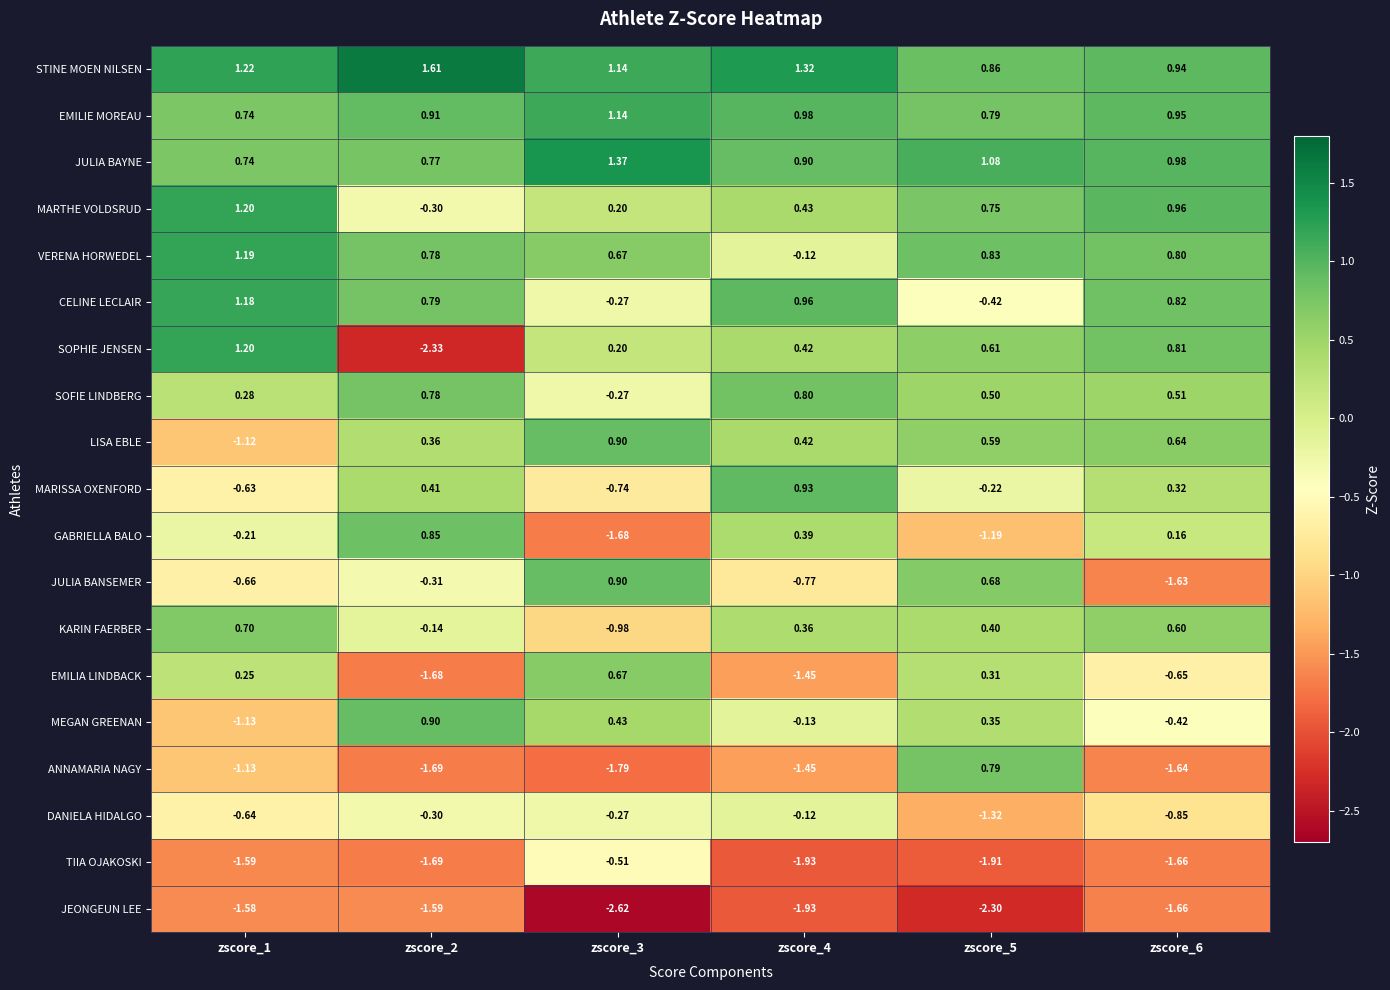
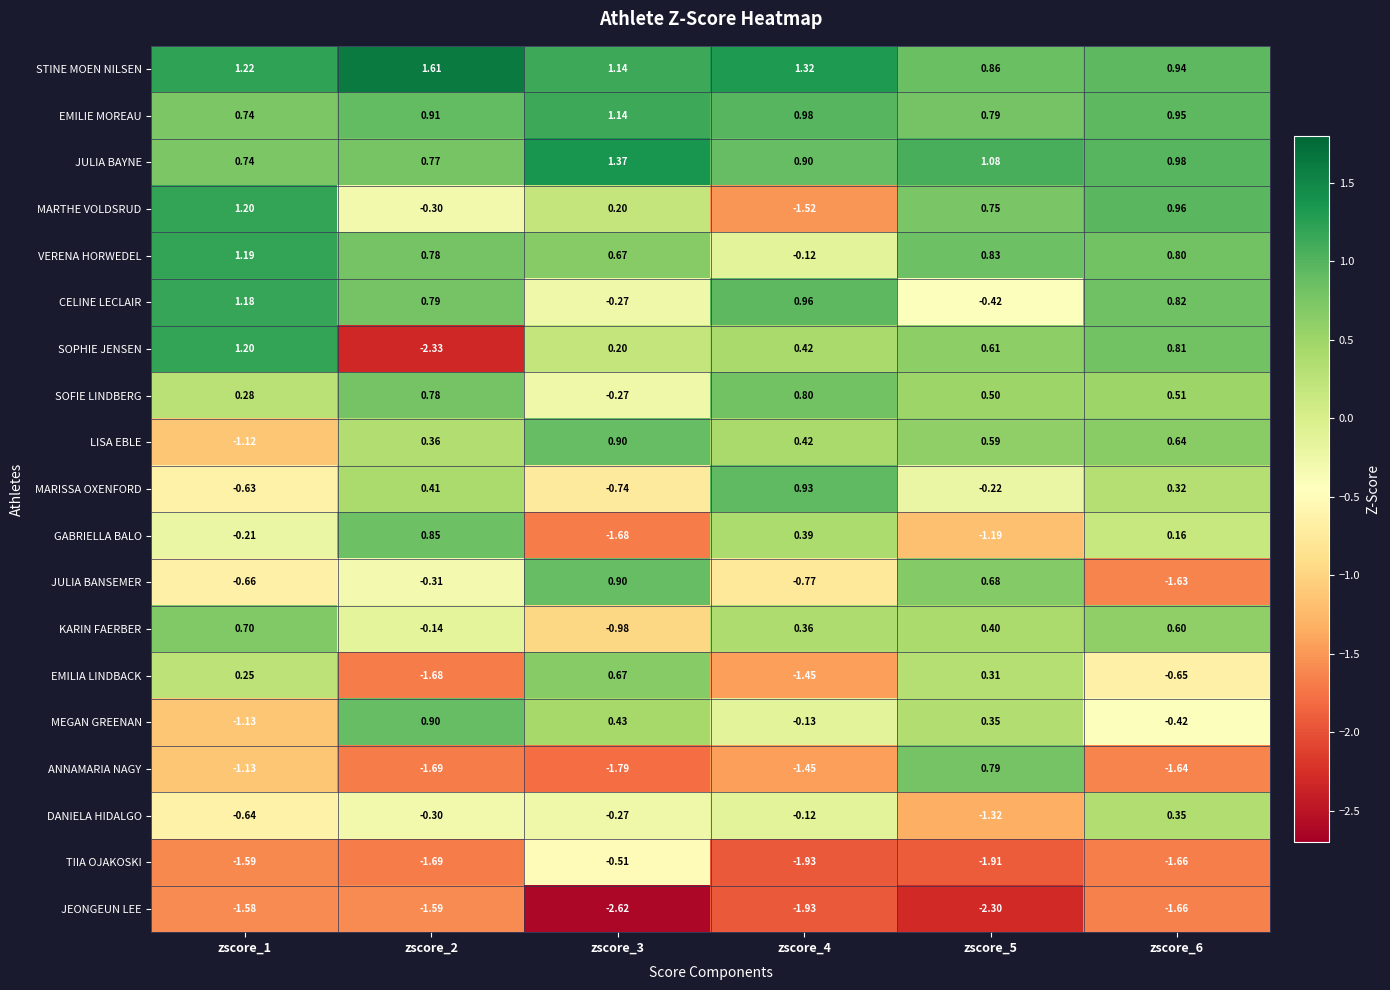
MARTHE VOLDSRUD, zscore_4: 0.43 -> -1.52
DANIELA HIDALGO, zscore_6: -0.85 -> 0.35
